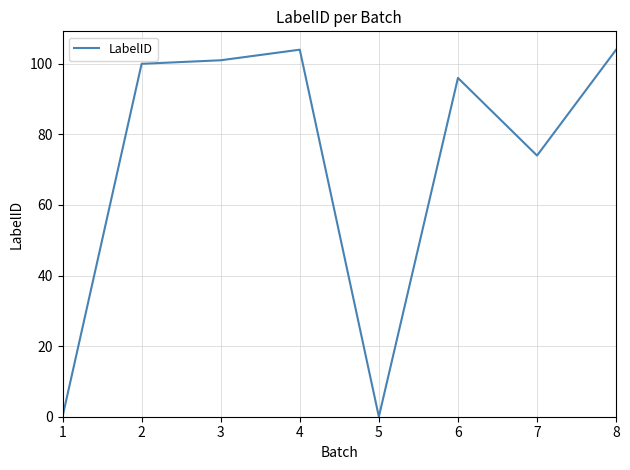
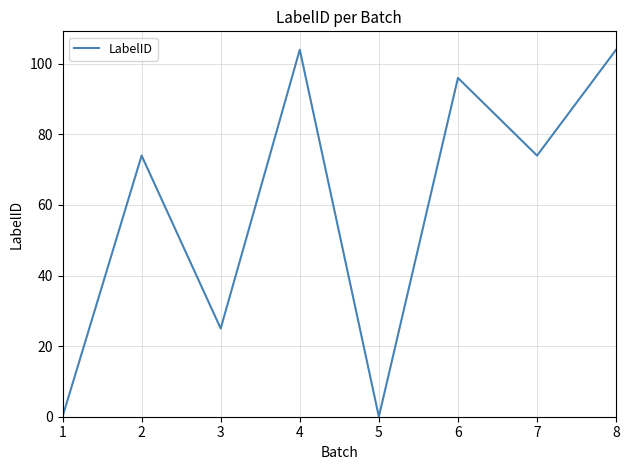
2: 100 -> 74
3: 101 -> 25
